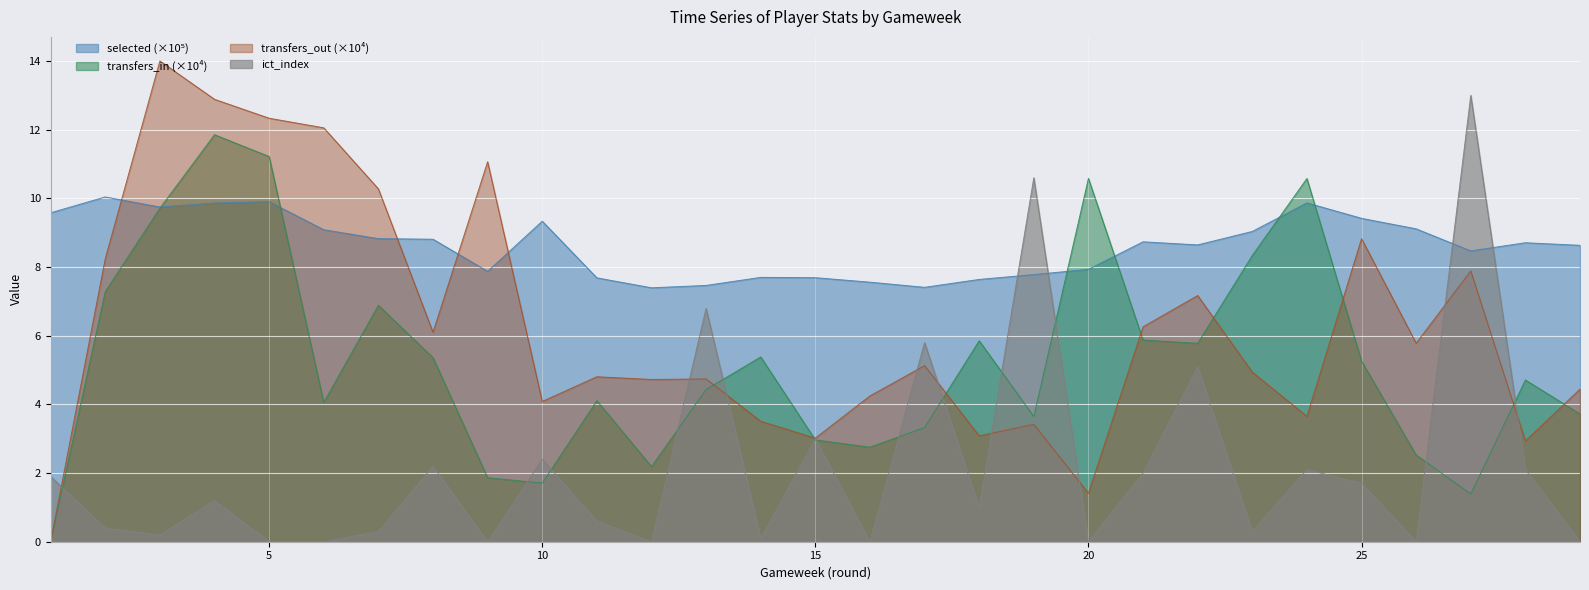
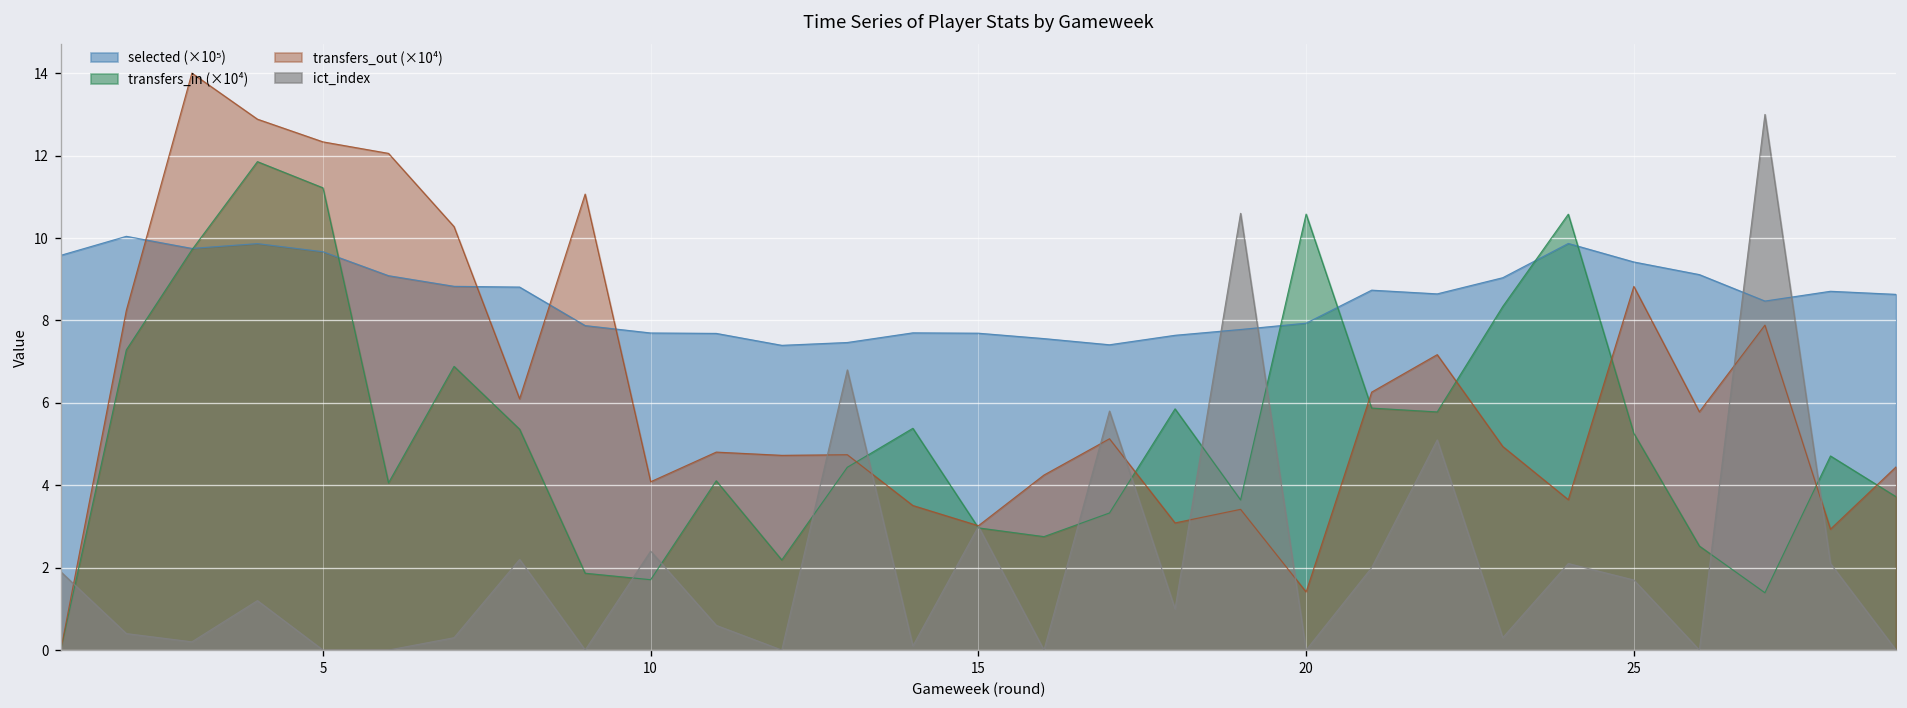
selected (×10⁵), 5: 9.9 -> 9.7
selected (×10⁵), 10: 9.3 -> 7.7
